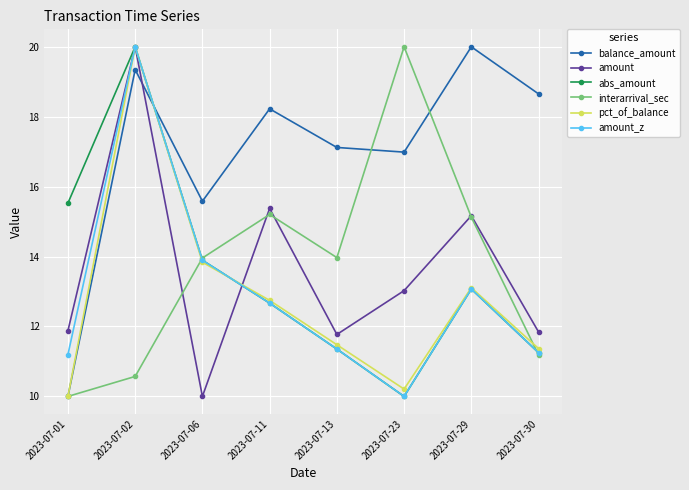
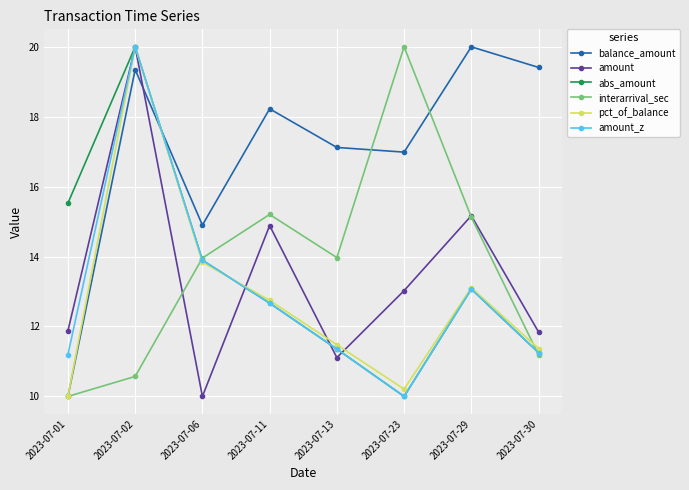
balance_amount, 2023-07-06: 15.6 -> 14.9
amount, 2023-07-11: 15.4 -> 14.9
amount, 2023-07-13: 11.8 -> 11.1
balance_amount, 2023-07-30: 18.7 -> 19.4
